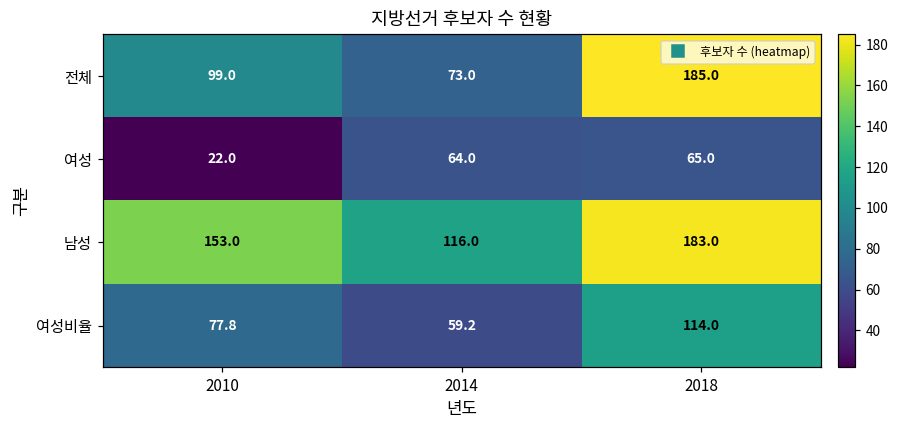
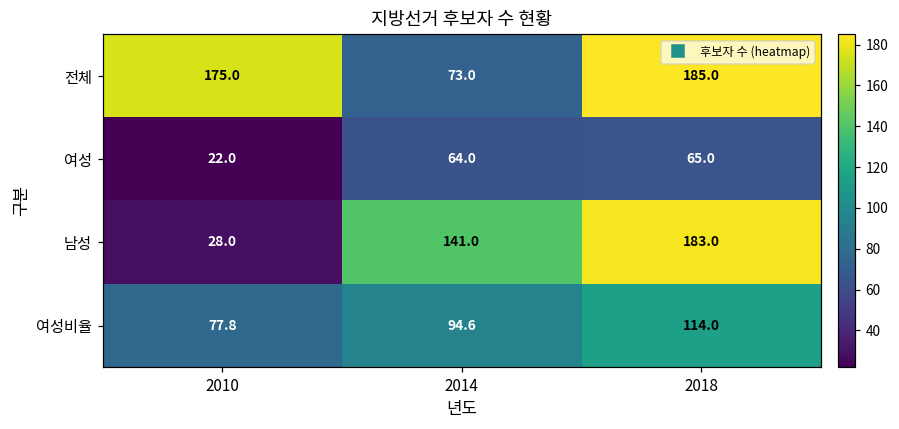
전체, 2010: 99.0 -> 175.0
남성, 2010: 153.0 -> 28.0
남성, 2014: 116.0 -> 141.0
여성비율, 2014: 59.2 -> 94.6
